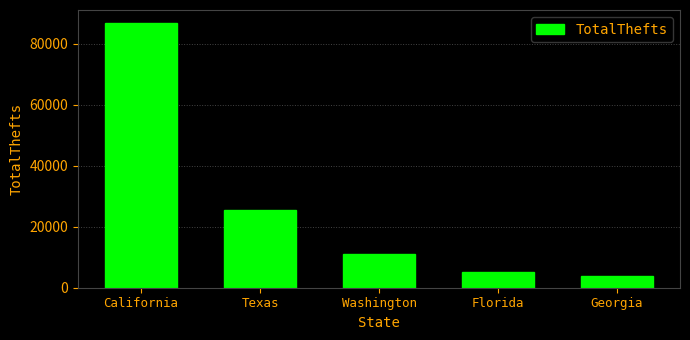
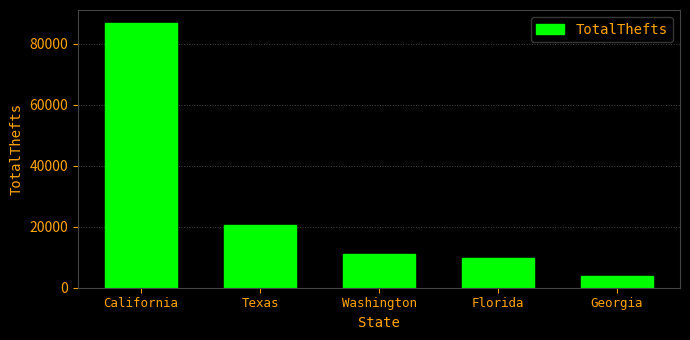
Texas: 25000 -> 21000
Florida: 5000 -> 10000
